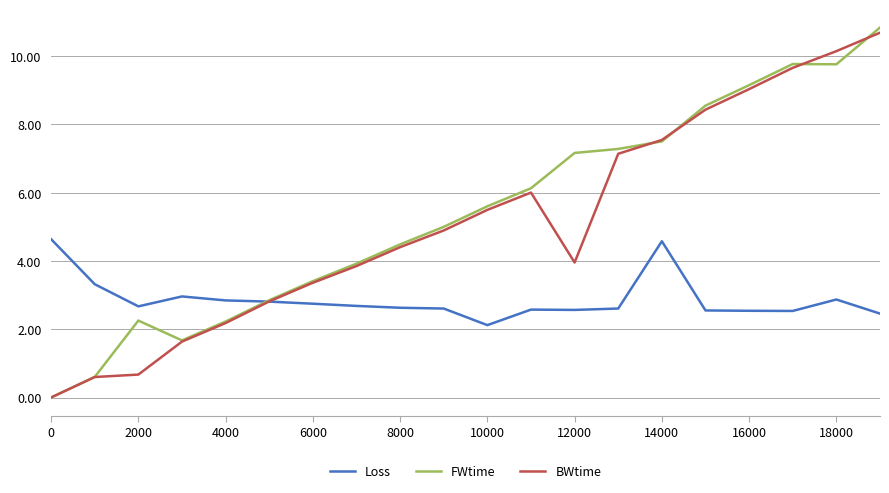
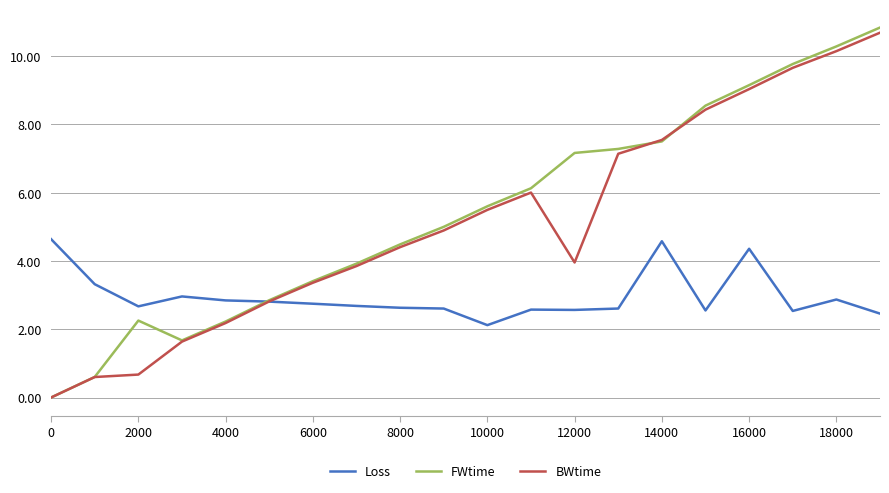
Loss, 16000: 2.5 -> 4.4
FWtime, 18000: 9.8 -> 10.3
